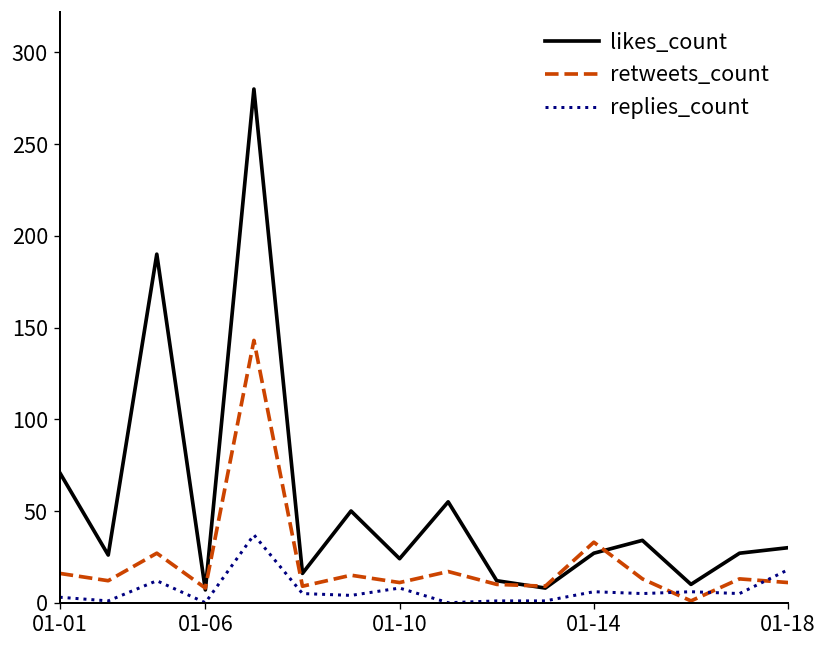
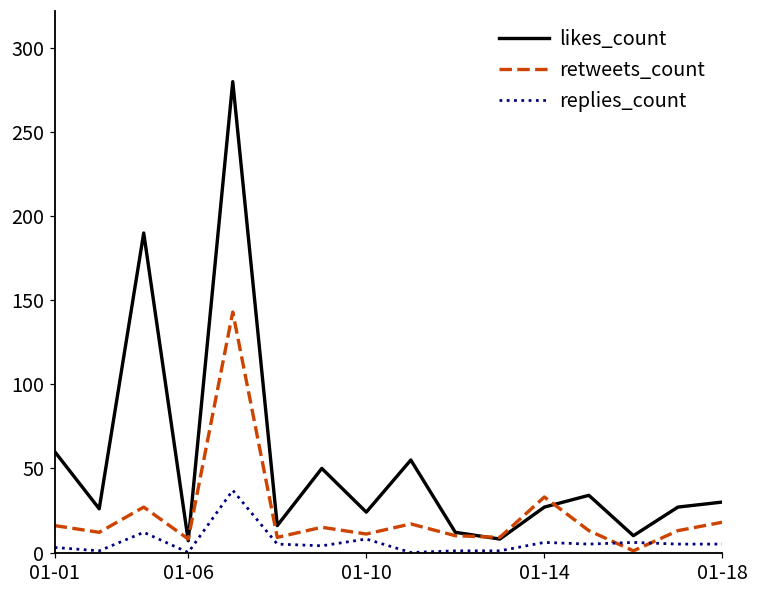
likes_count, 01-01: 71 -> 60
retweets_count, 01-18: 11 -> 18
replies_count, 01-18: 18 -> 5
